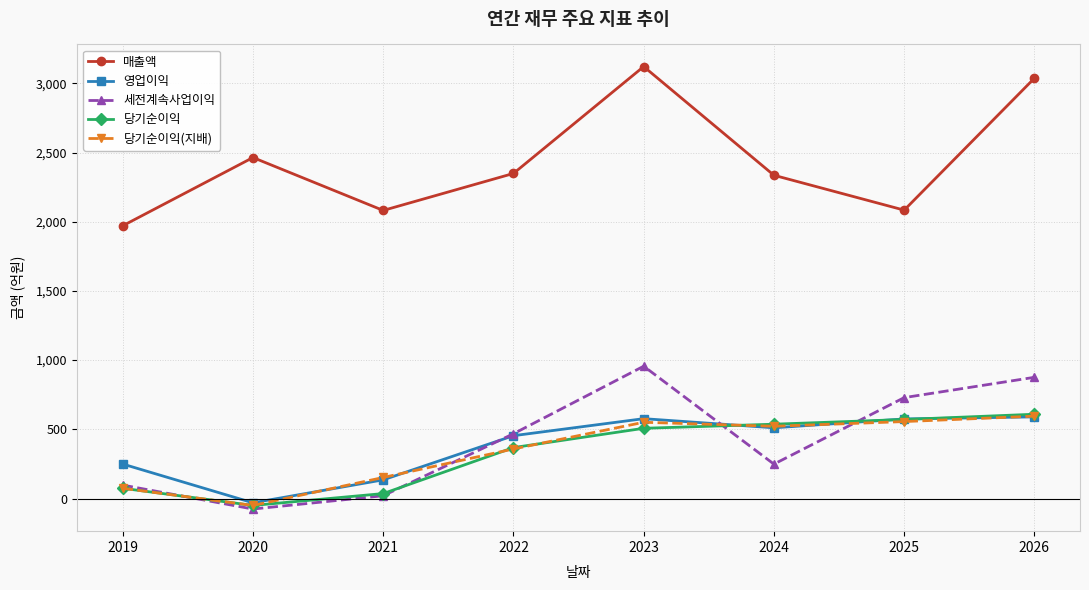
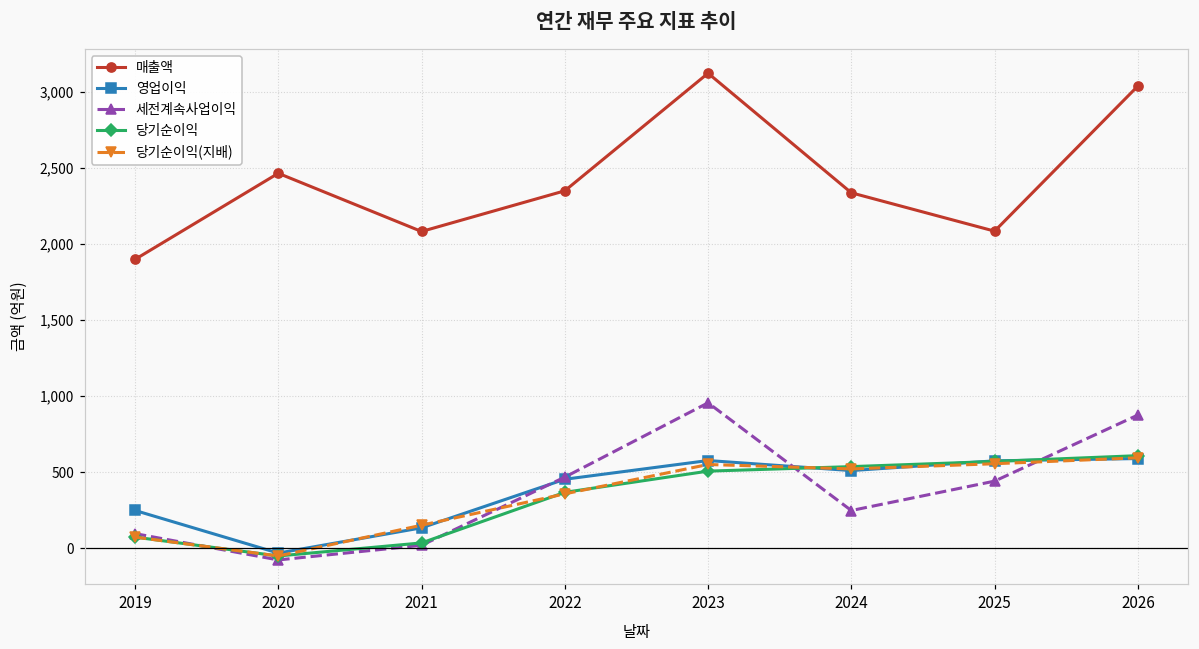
매출액, 2019: 1,970 -> 1,900
세전계속사업이익, 2025: 730 -> 440
